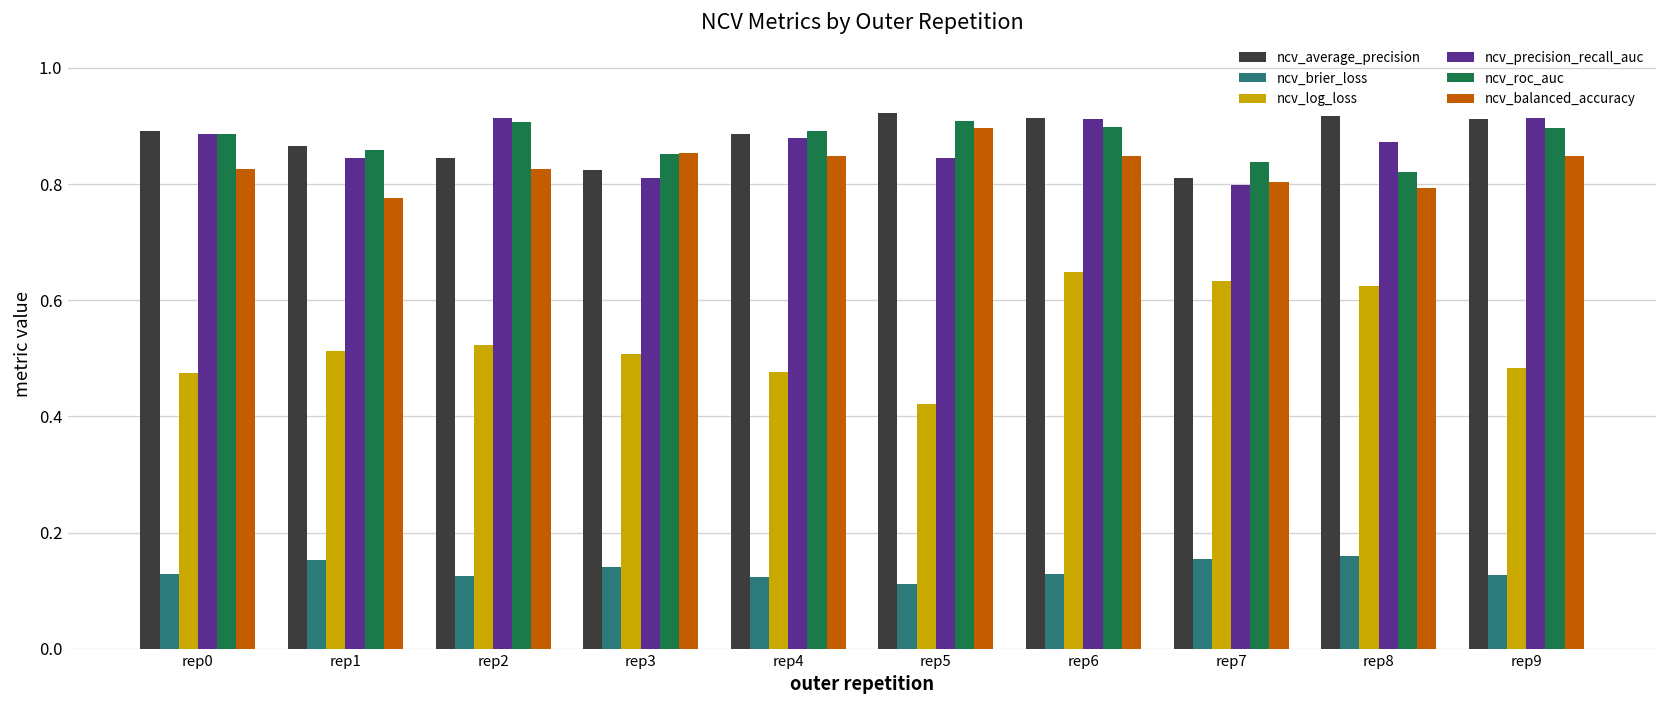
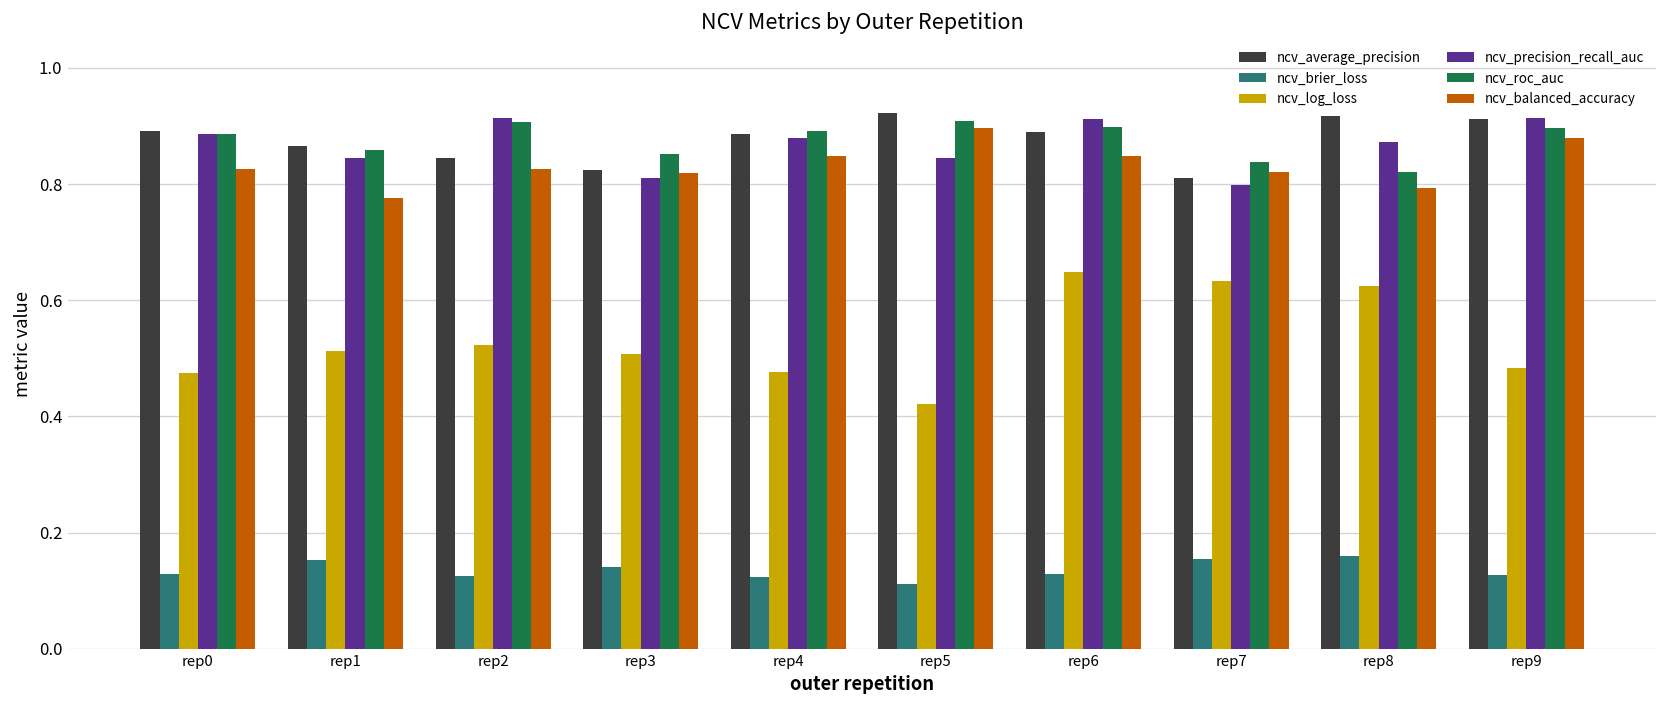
ncv_balanced_accuracy, rep3: 0.85 -> 0.82
ncv_average_precision, rep6: 0.91 -> 0.89
ncv_balanced_accuracy, rep7: 0.80 -> 0.82
ncv_balanced_accuracy, rep9: 0.85 -> 0.88
